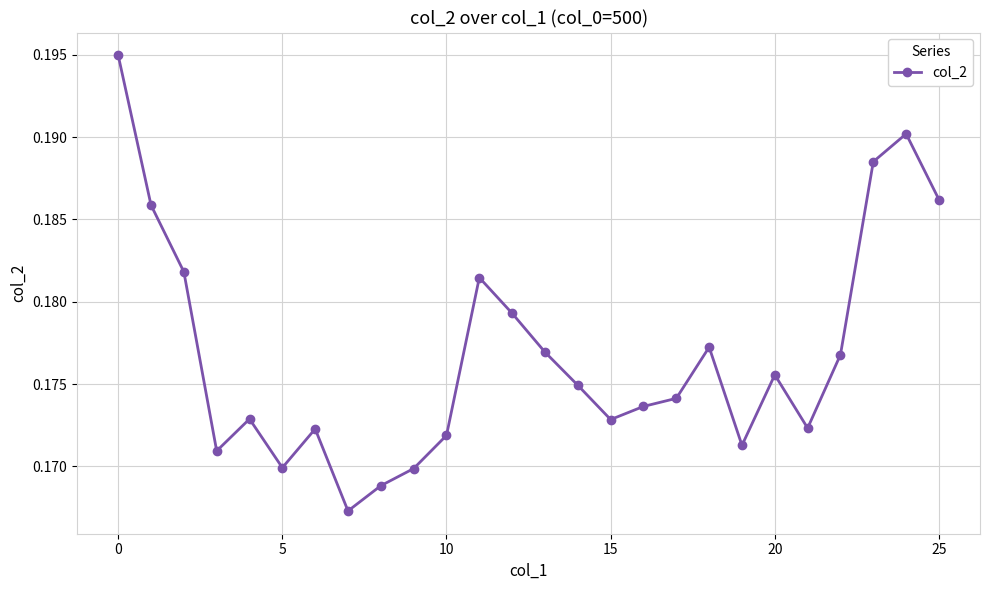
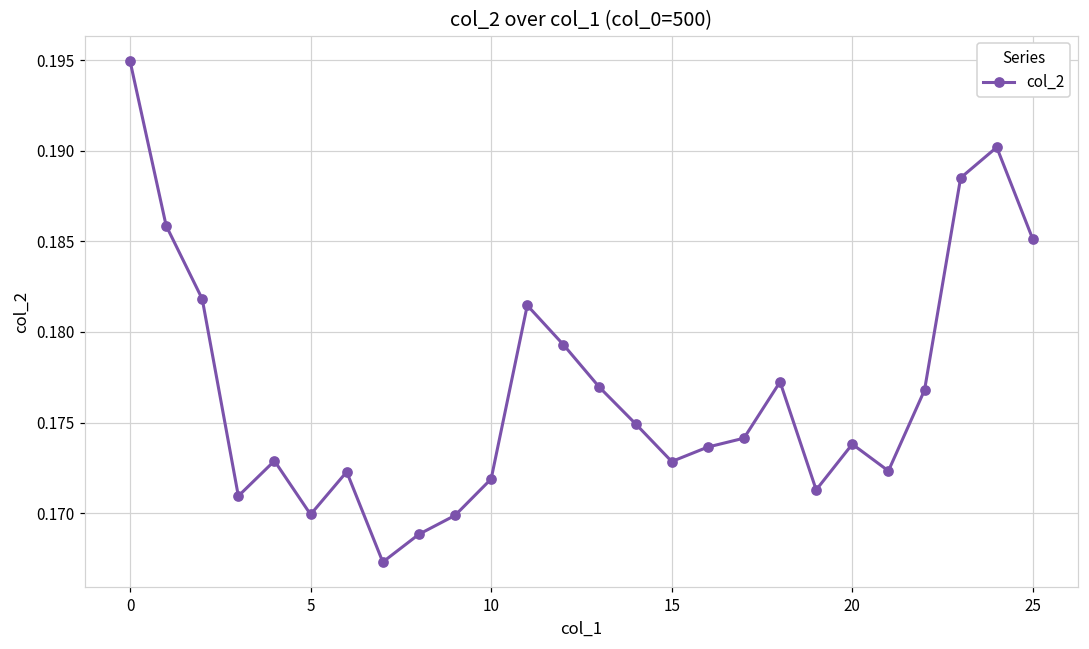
20: 0.1756 -> 0.1738
25: 0.1862 -> 0.1851
